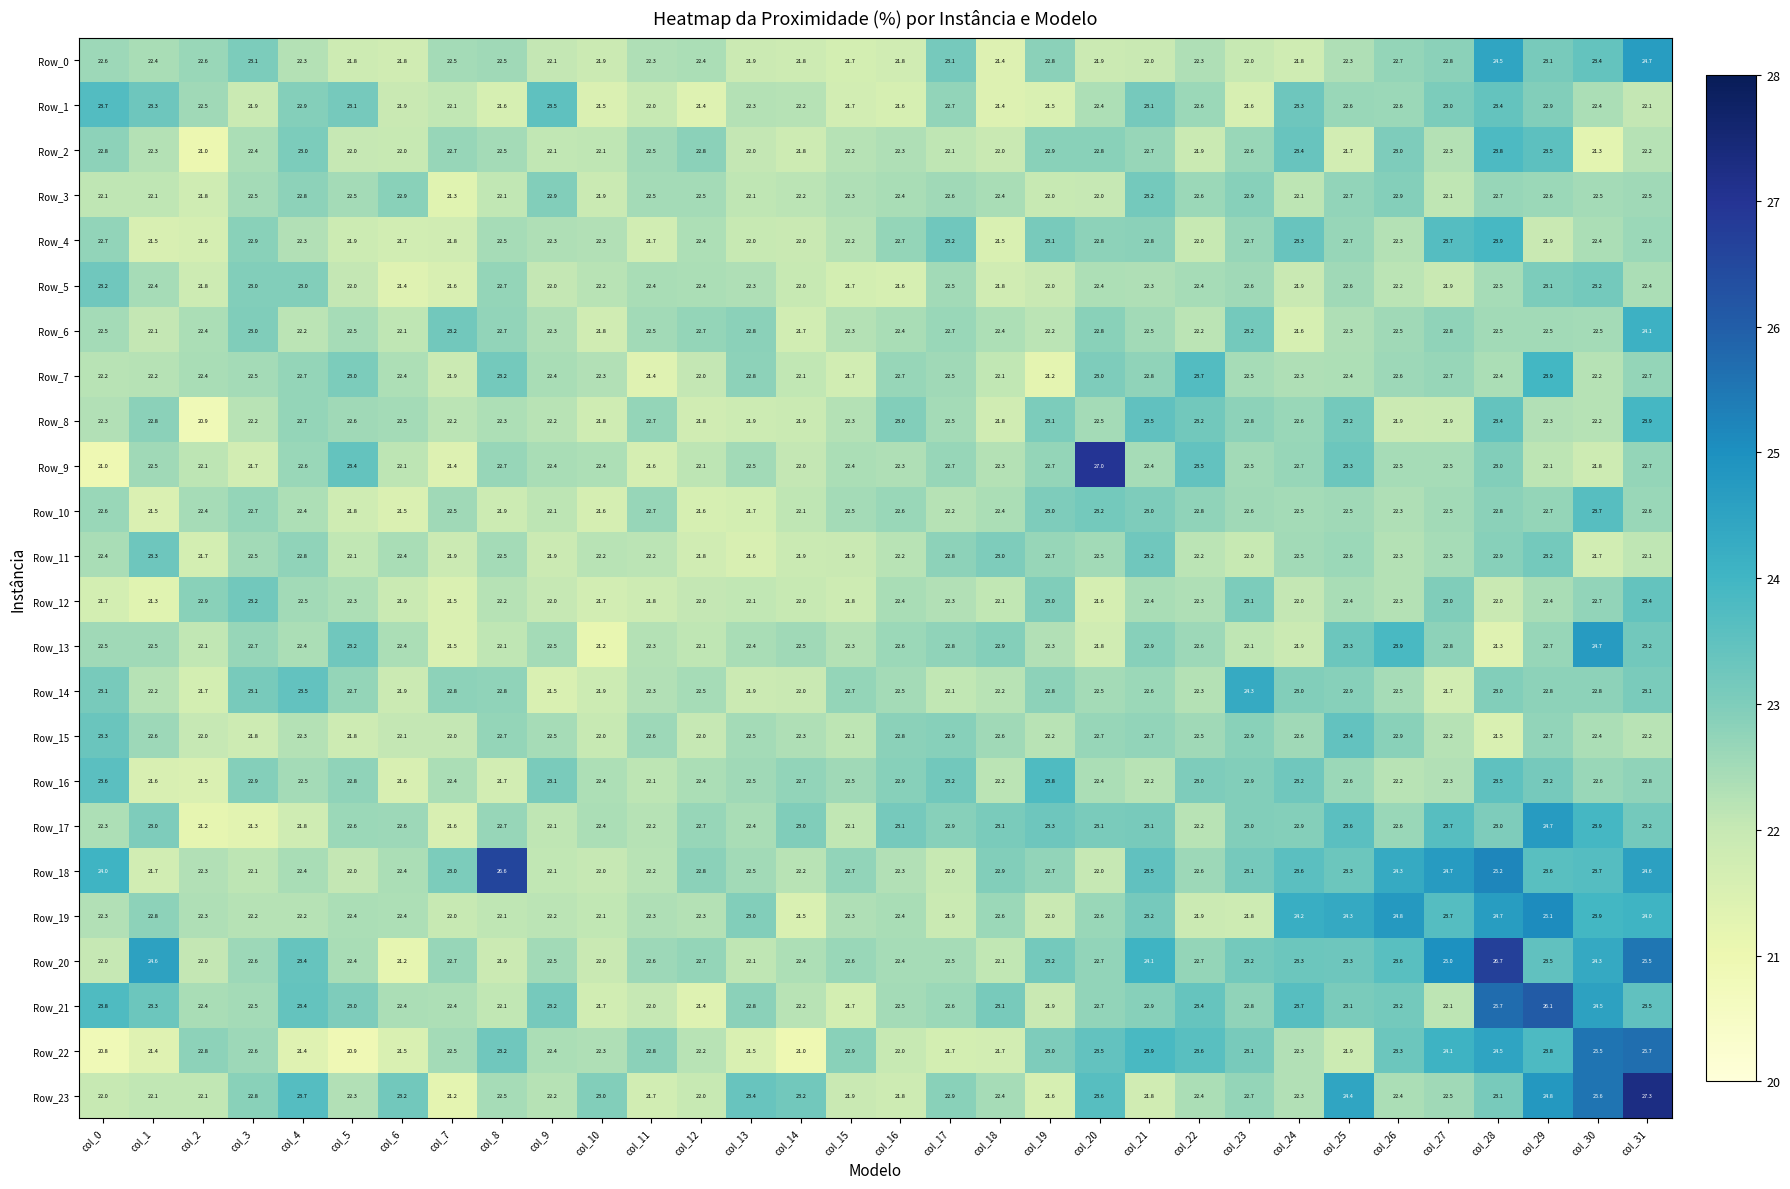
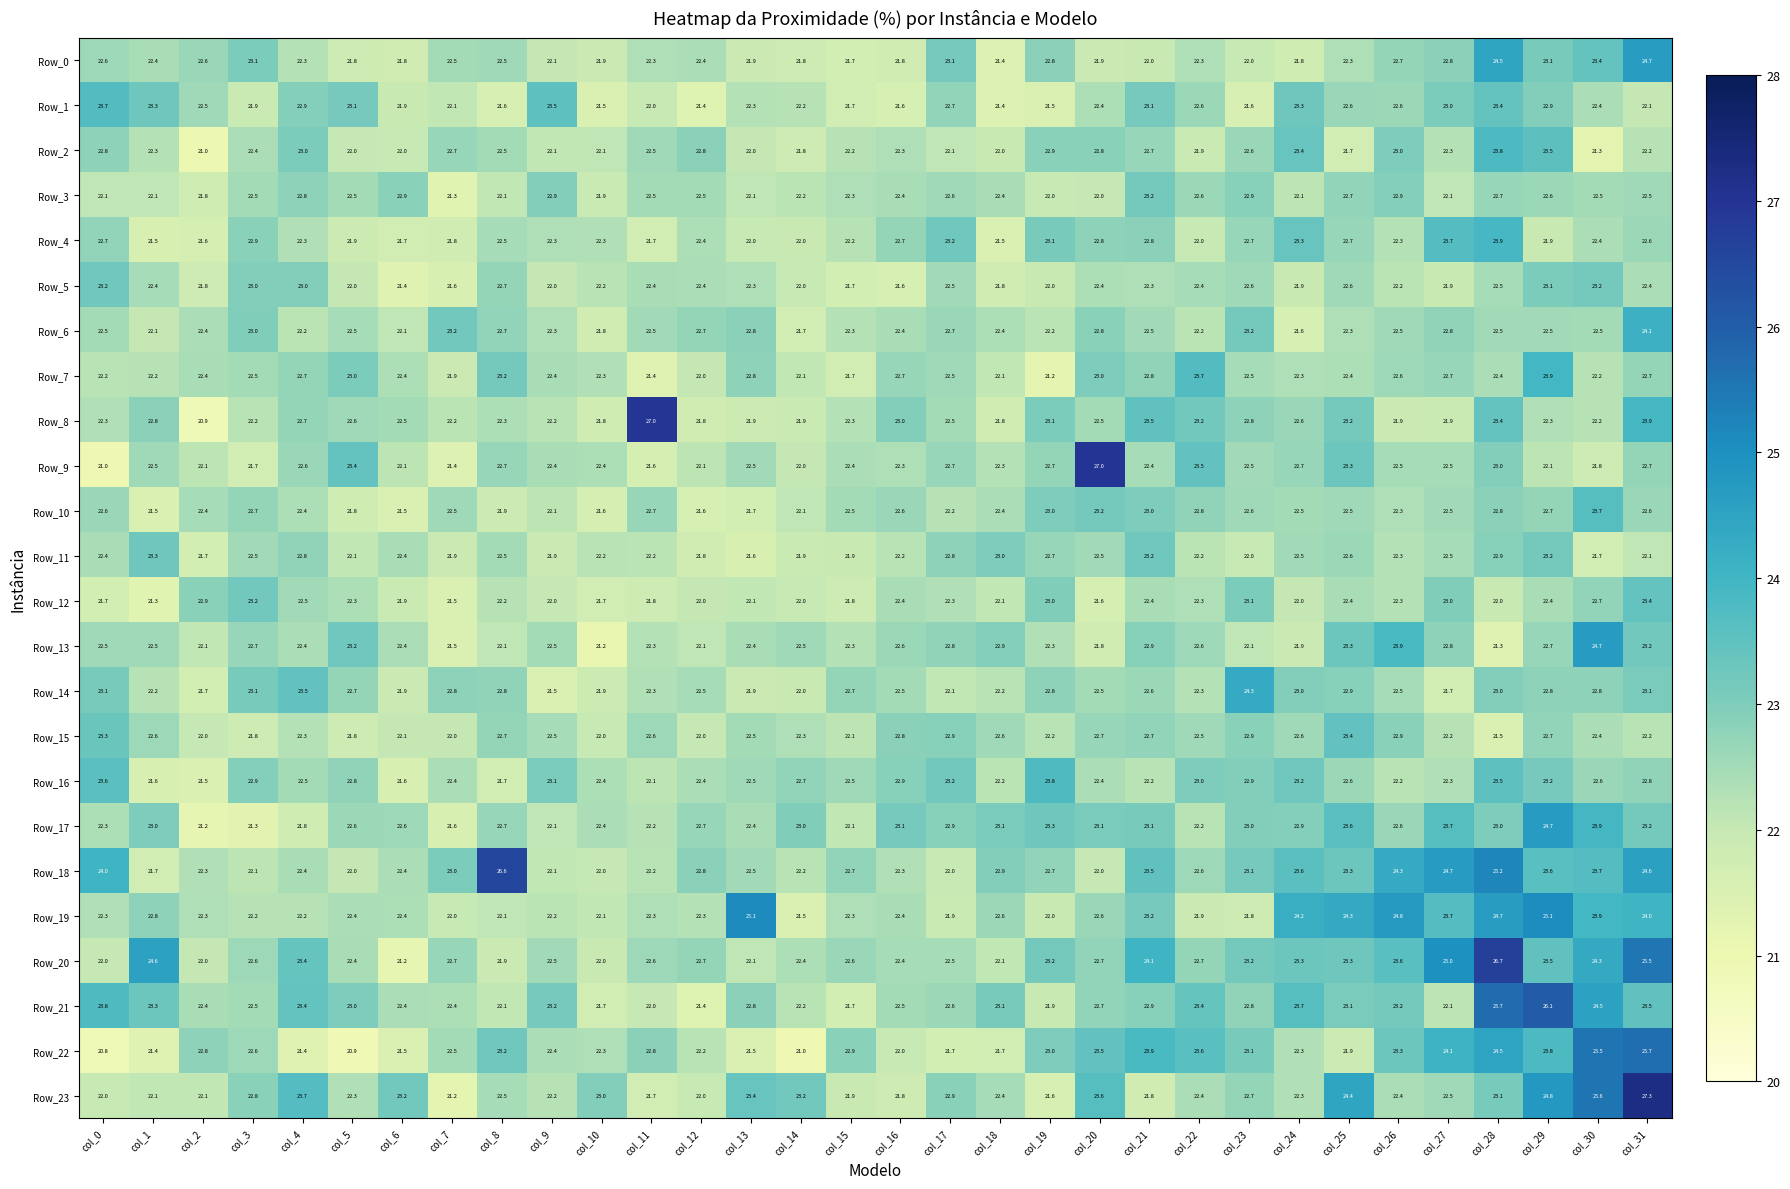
Row_8, col_11: 22.7 -> 27.0
Row_19, col_13: 23.0 -> 25.1
